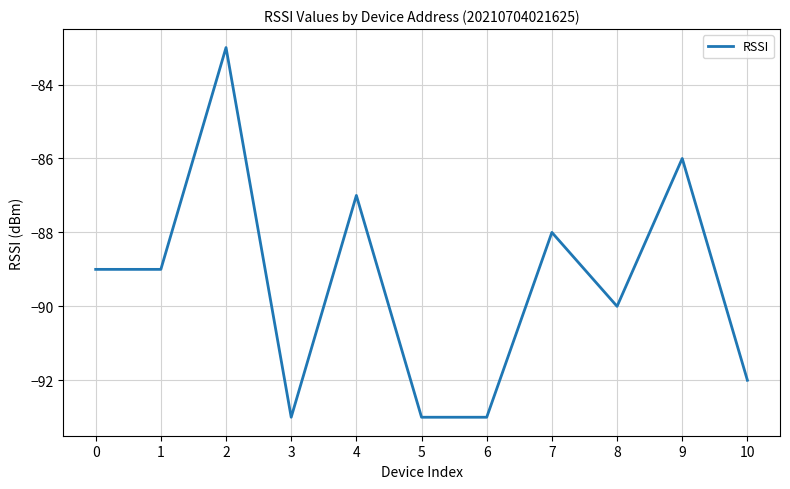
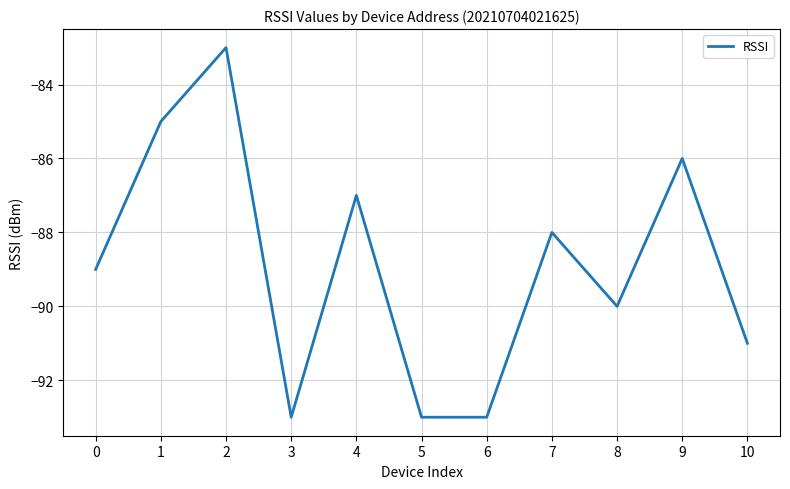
1: -89 -> -85
10: -92 -> -91
